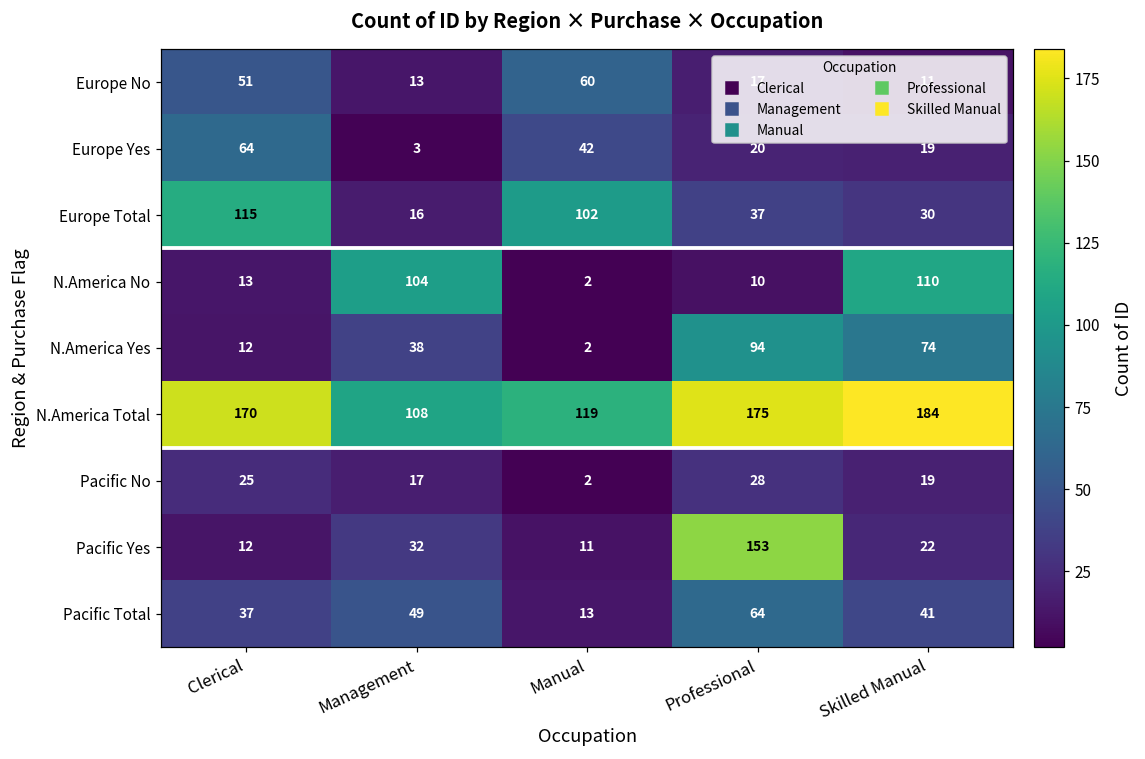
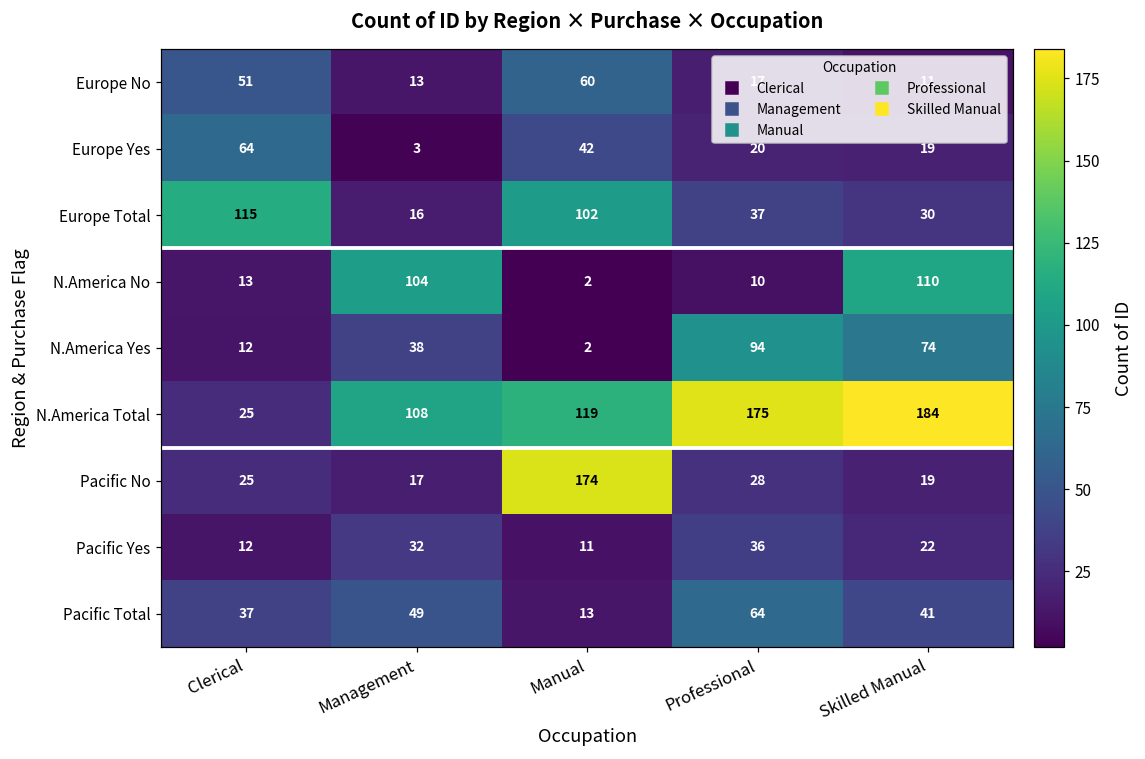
N.America Total, Clerical: 170 -> 25
Pacific No, Manual: 2 -> 174
Pacific Yes, Professional: 153 -> 36
